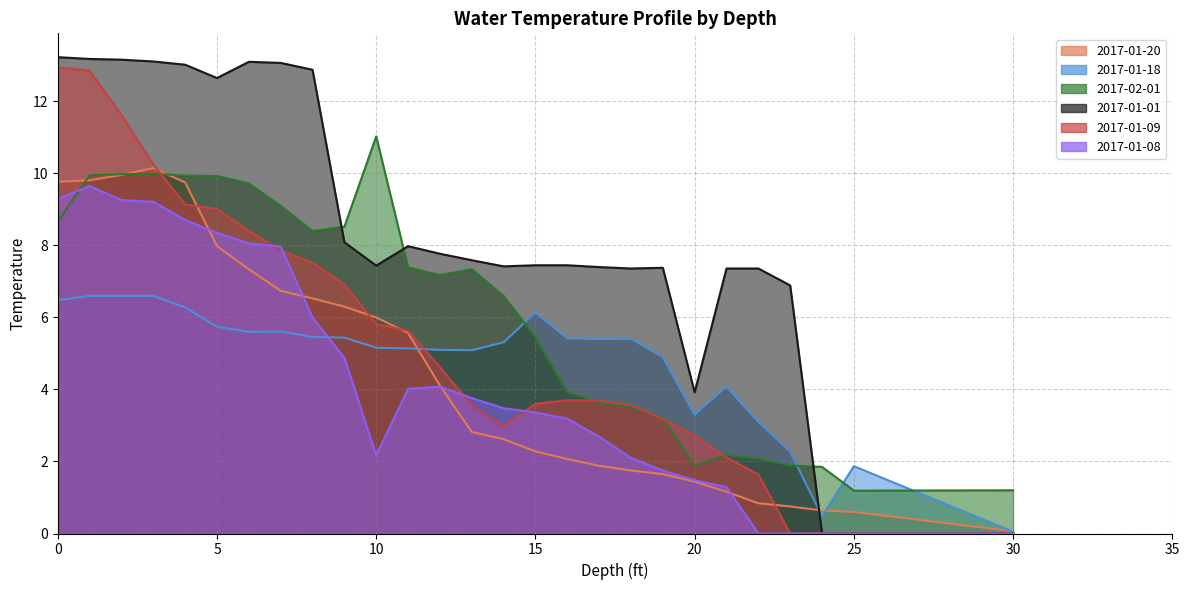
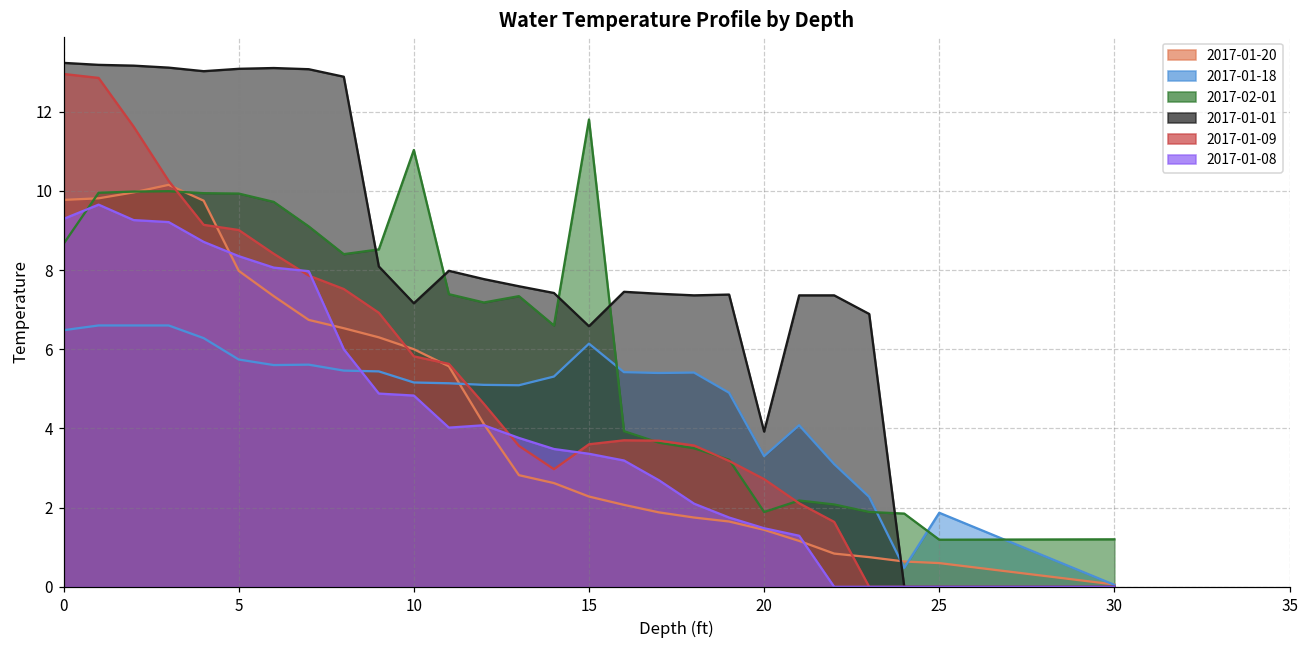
2017-01-01, 5: 12.7 -> 13.1
2017-01-01, 10: 7.4 -> 7.2
2017-01-08, 10: 2.2 -> 4.8
2017-02-01, 15: 5.5 -> 11.8
2017-01-01, 15: 7.5 -> 6.6
